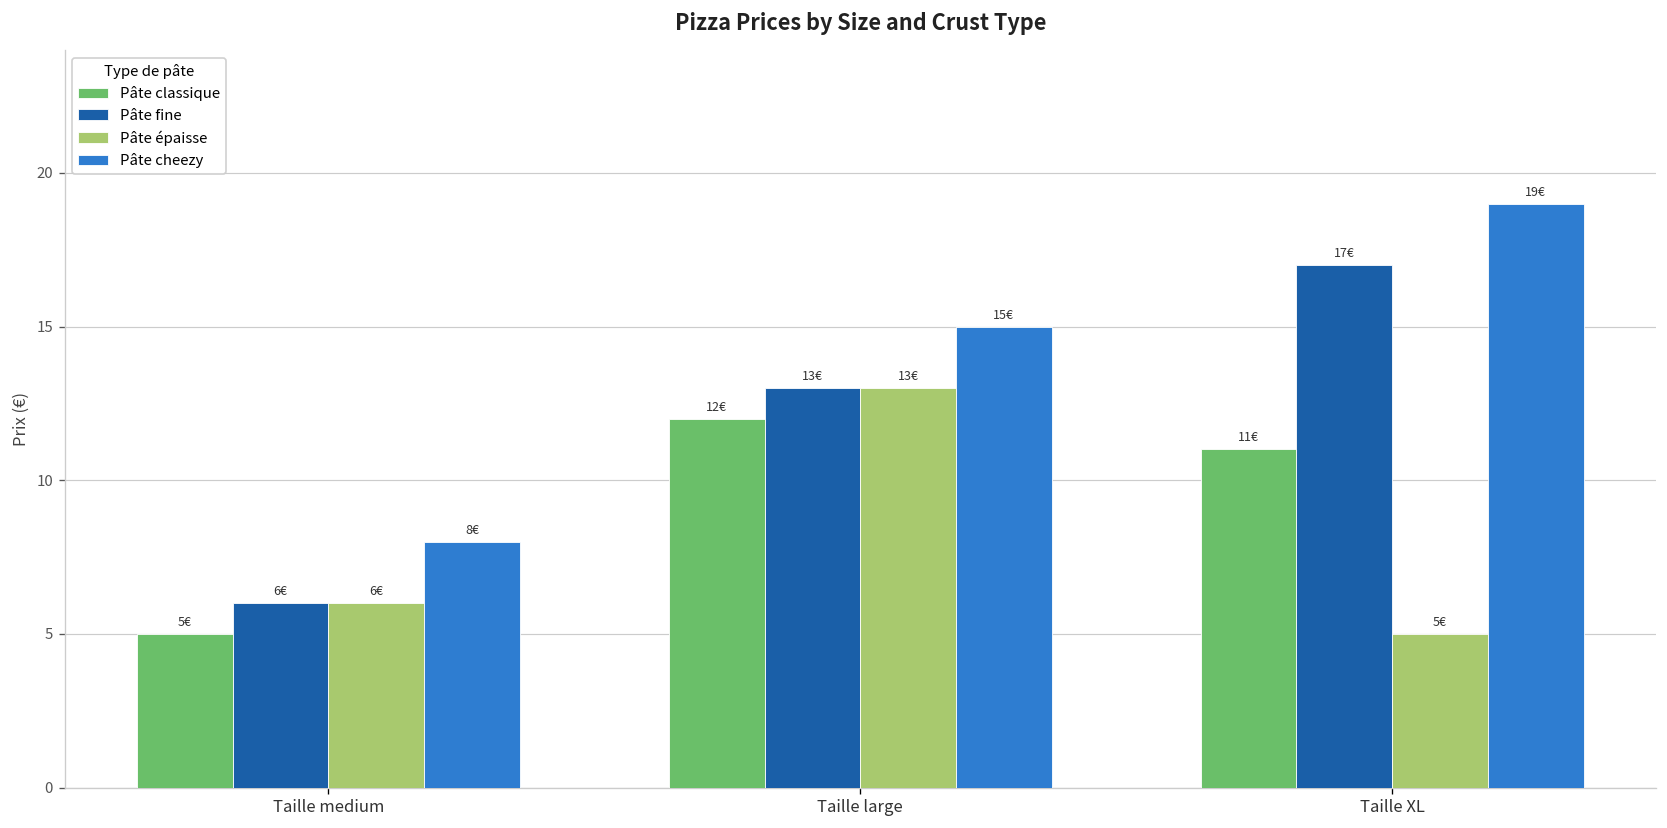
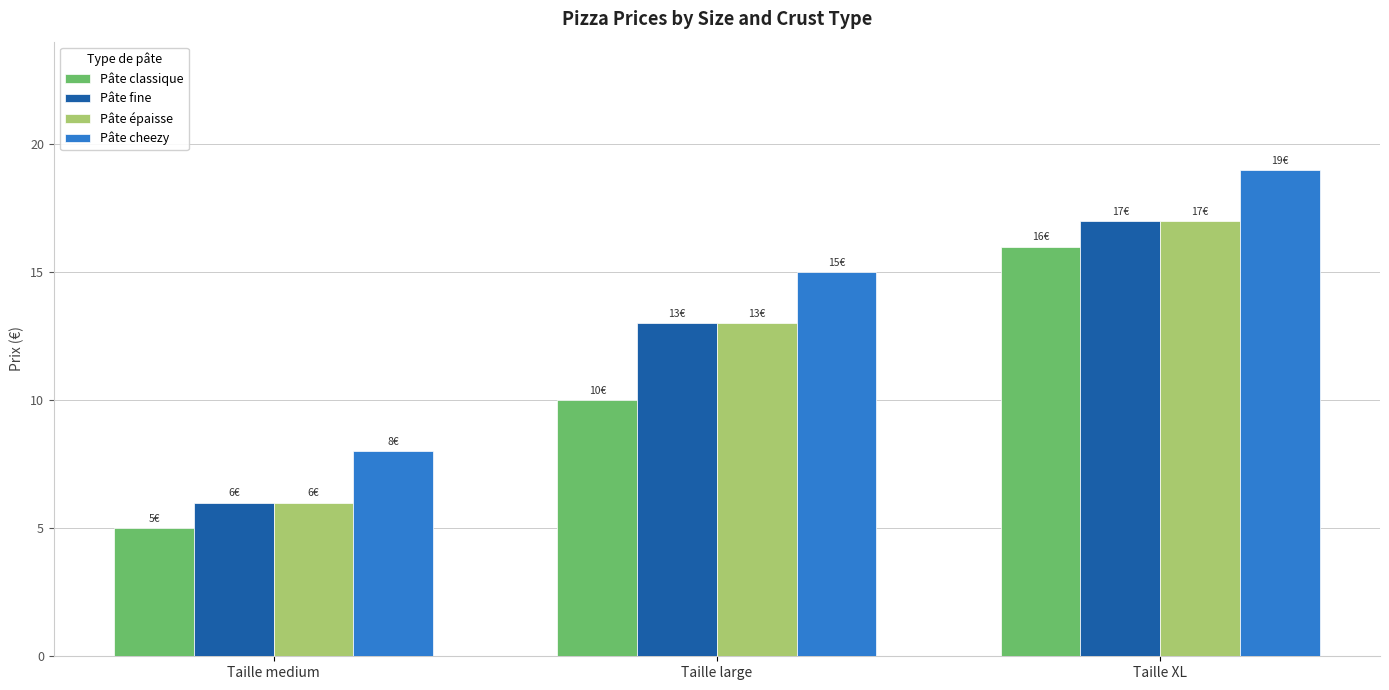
Pâte classique, Taille large: 12€ -> 10€
Pâte classique, Taille XL: 11€ -> 16€
Pâte épaisse, Taille XL: 5€ -> 17€
